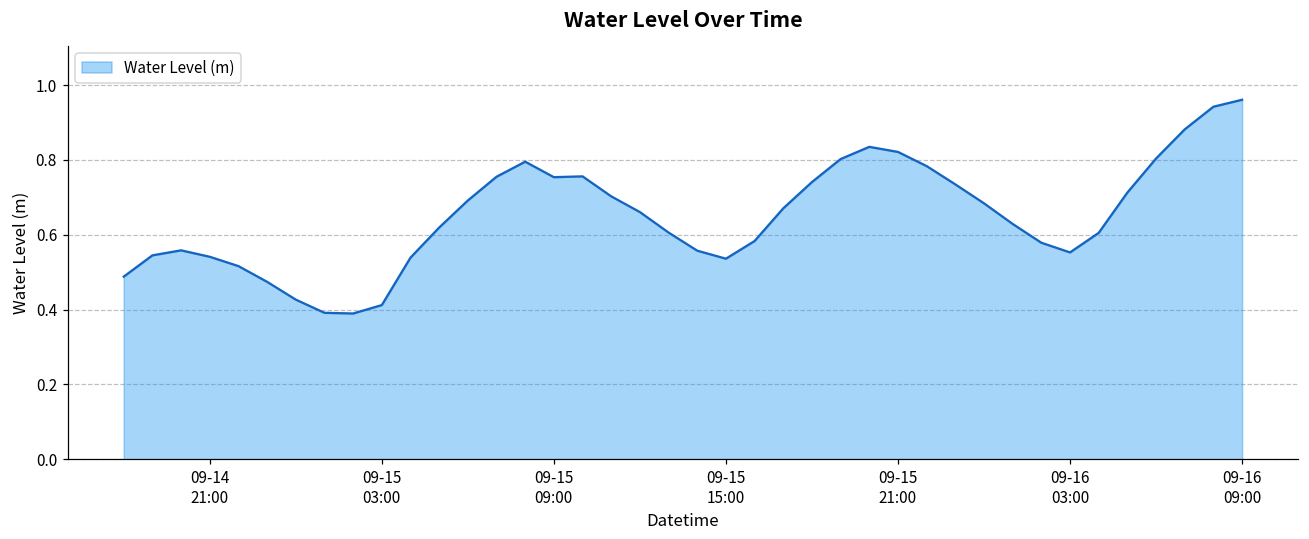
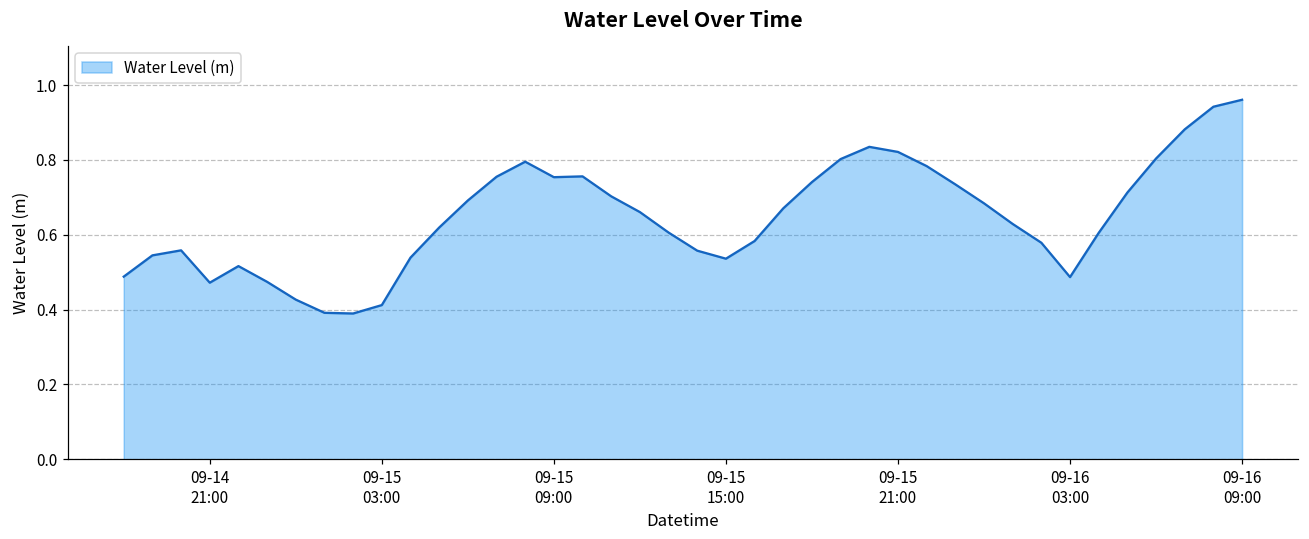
09-14 21:00: 0.54 -> 0.47
09-16 03:00: 0.55 -> 0.49
